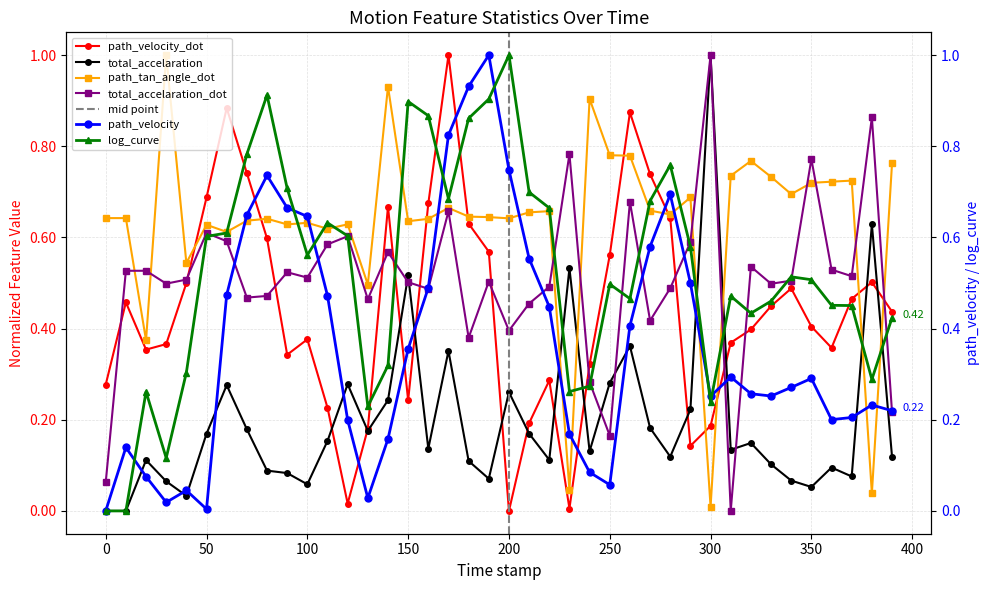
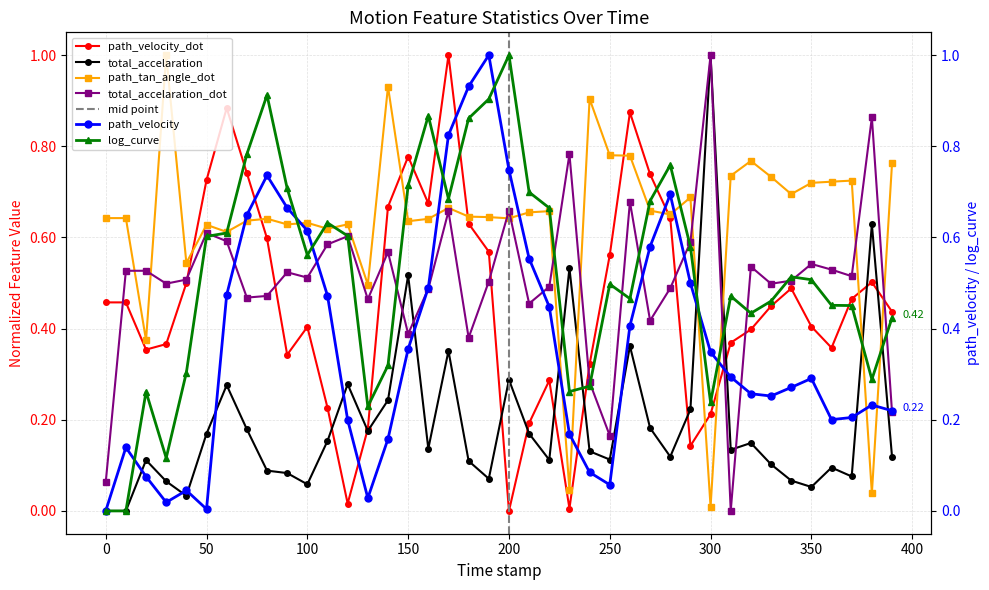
path_velocity_dot, 0: 0.28 -> 0.46
path_velocity_dot, 50: 0.69 -> 0.73
path_velocity_dot, 100: 0.38 -> 0.40
path_velocity_dot, 150: 0.24 -> 0.78
total_accelaration_dot, 150: 0.50 -> 0.39
total_accelaration, 200: 0.26 -> 0.29
total_accelaration_dot, 200: 0.40 -> 0.66
total_accelaration, 250: 0.28 -> 0.11
path_velocity_dot, 300: 0.19 -> 0.21
total_accelaration_dot, 350: 0.77 -> 0.54
path_velocity, 100: 0.65 -> 0.61
log_curve, 150: 0.90 -> 0.71
path_velocity, 300: 0.25 -> 0.35
